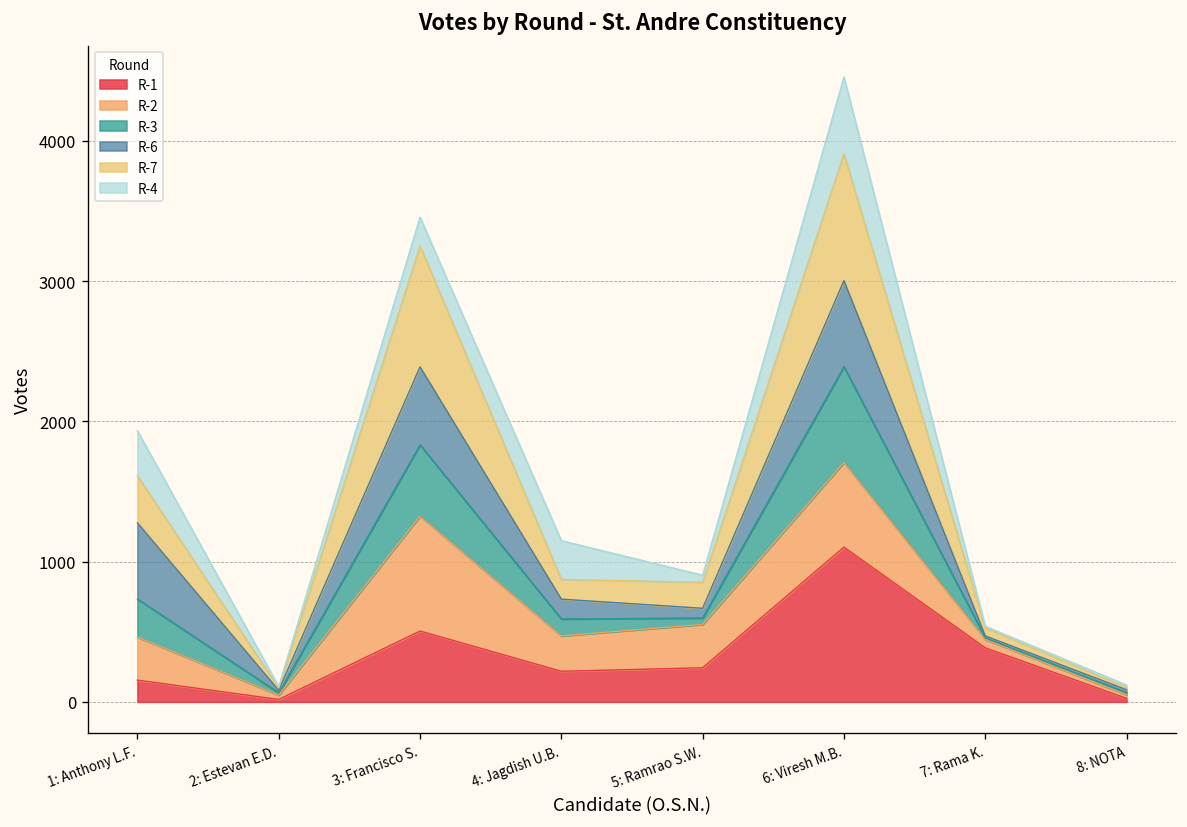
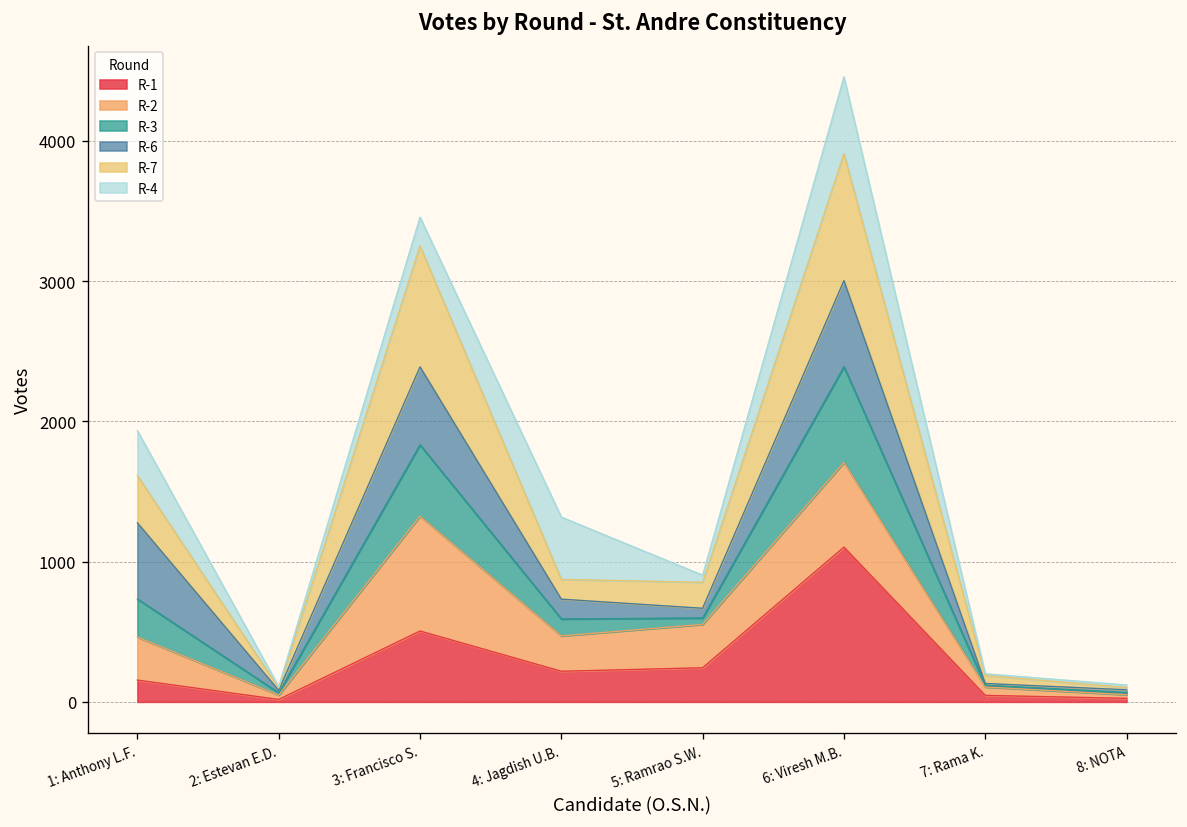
R-4, 4: Jagdish U.B.: 280 -> 440
R-1, 7: Rama K.: 390 -> 50
